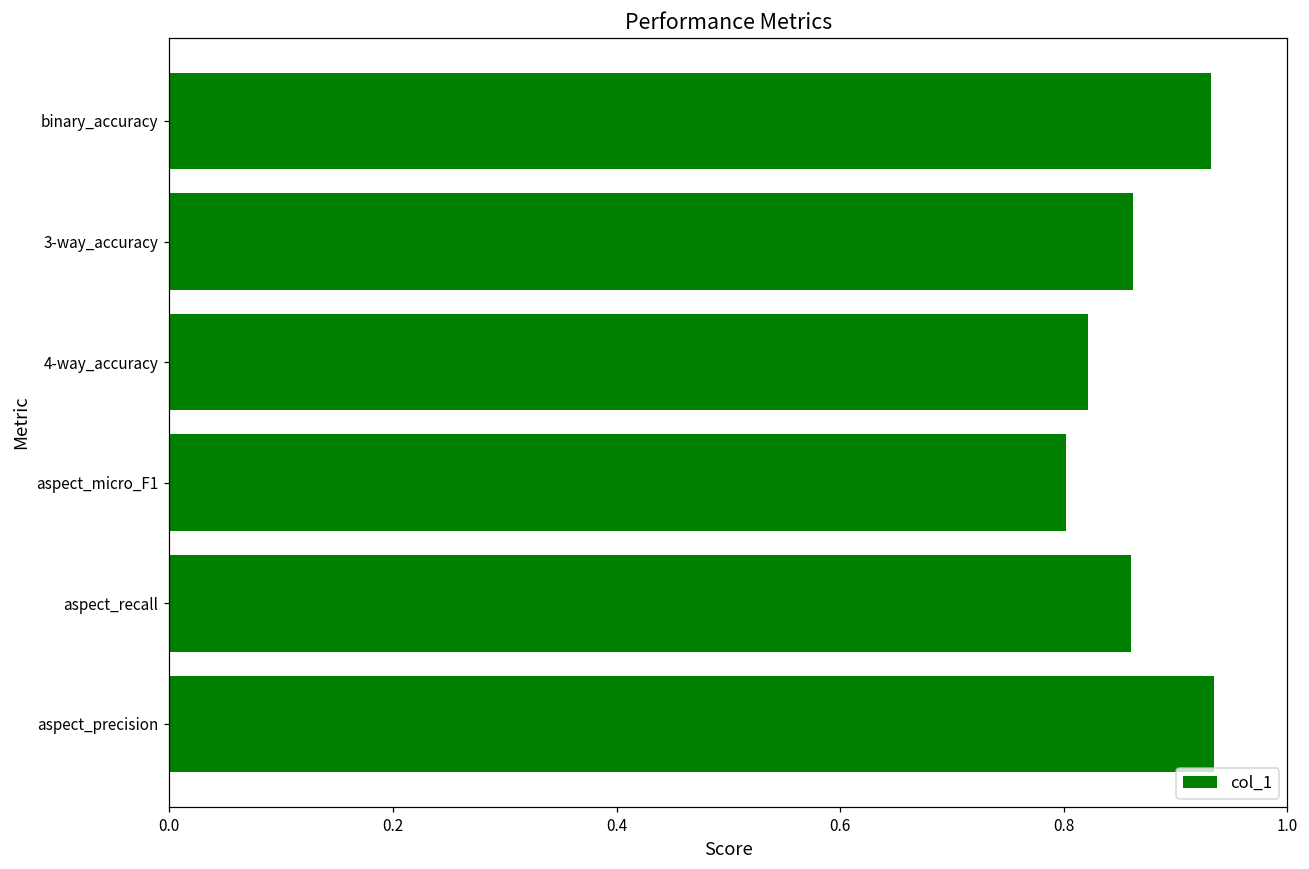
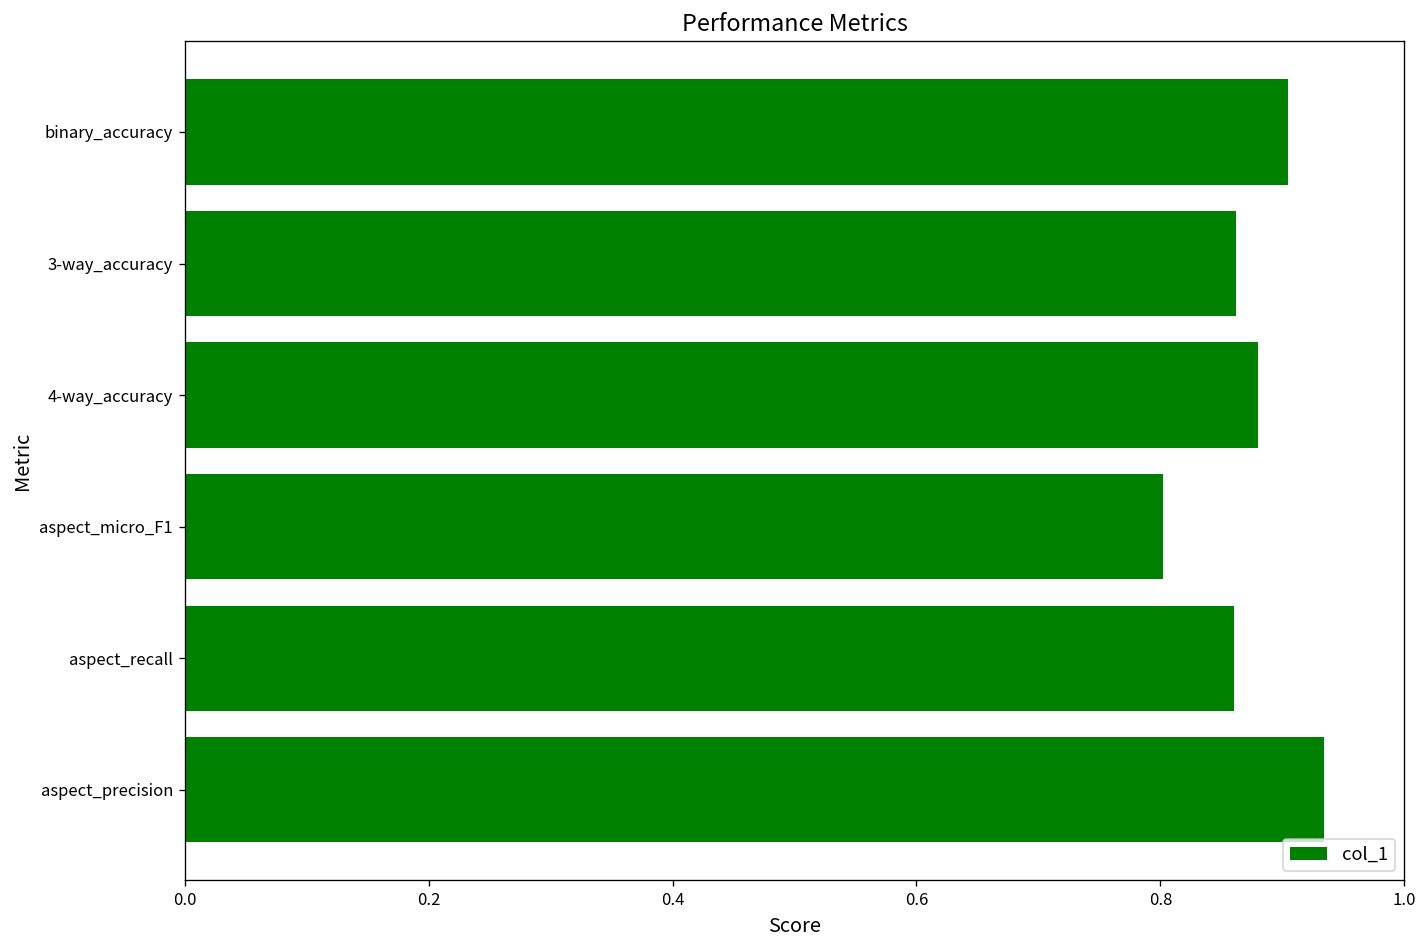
binary_accuracy: 0.932 -> 0.905
4-way_accuracy: 0.821 -> 0.880
